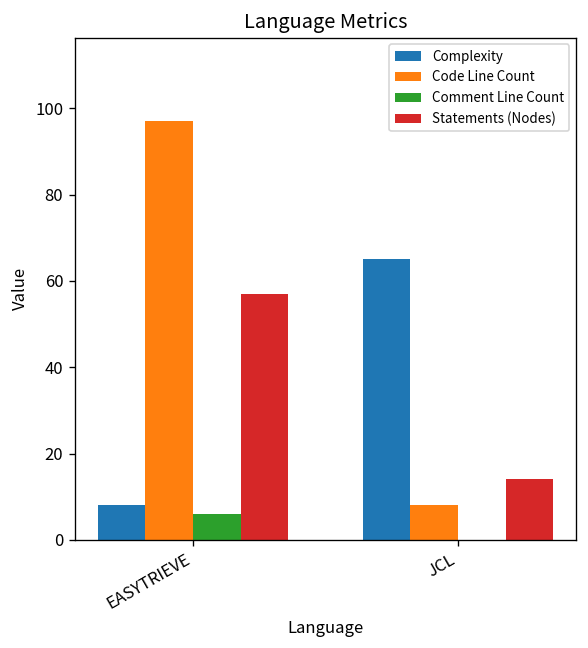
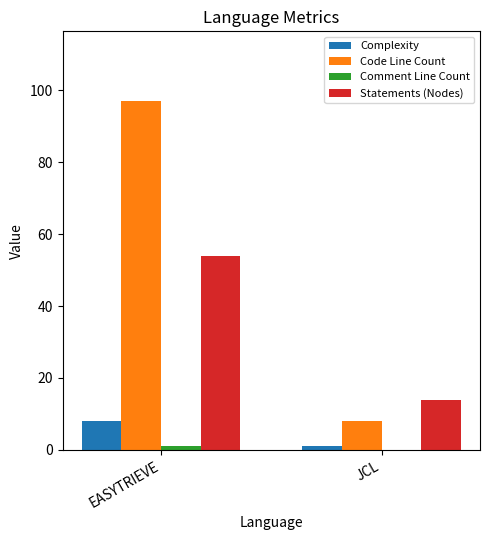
Comment Line Count, EASYTRIEVE: 6 -> 1
Statements (Nodes), EASYTRIEVE: 57 -> 54
Complexity, JCL: 65 -> 1
